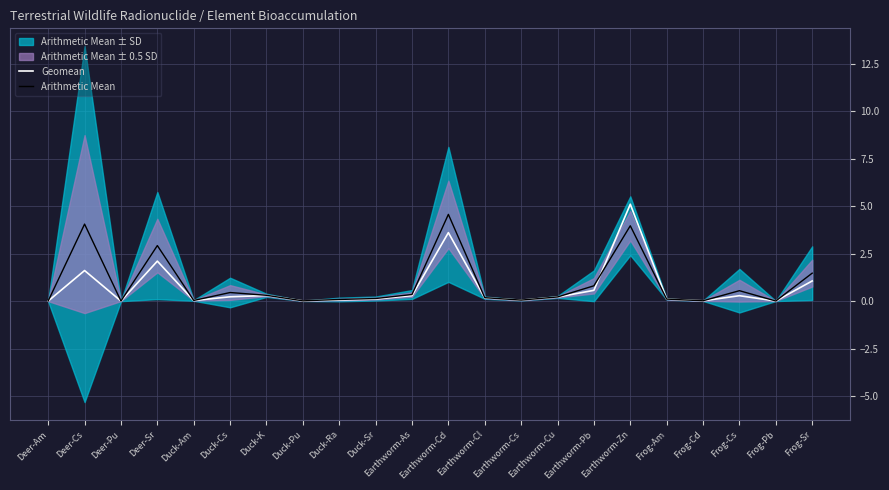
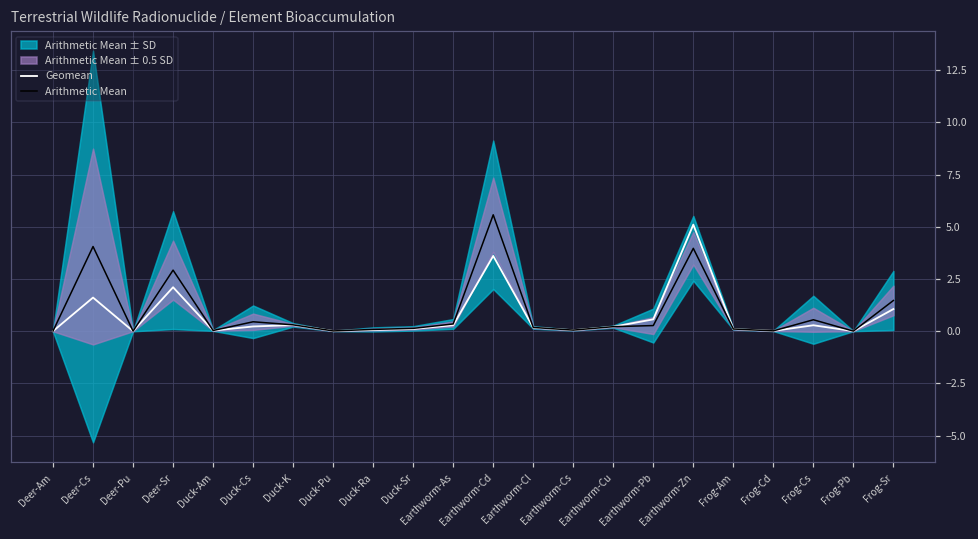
Arithmetic Mean, Earthworm-Cd: 4.6 -> 5.6
Arithmetic Mean, Earthworm-Pb: 0.8 -> 0.3
